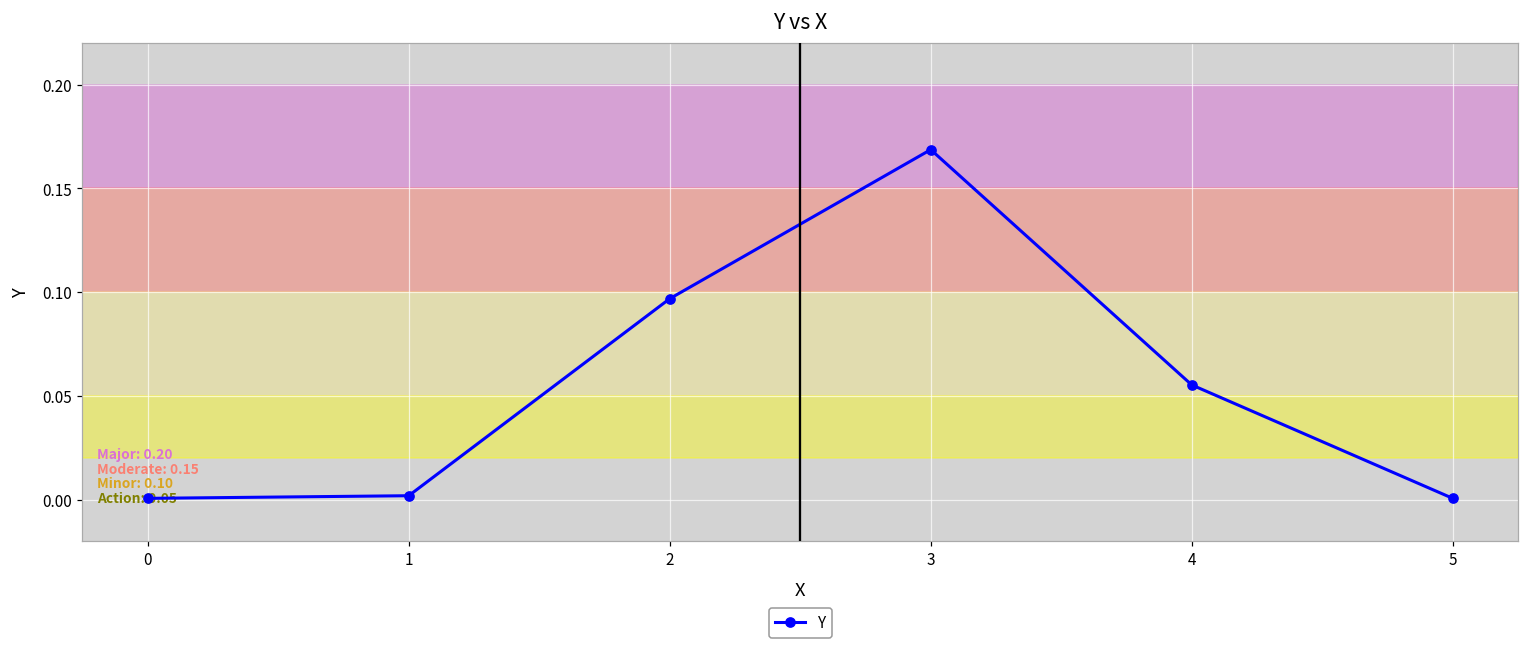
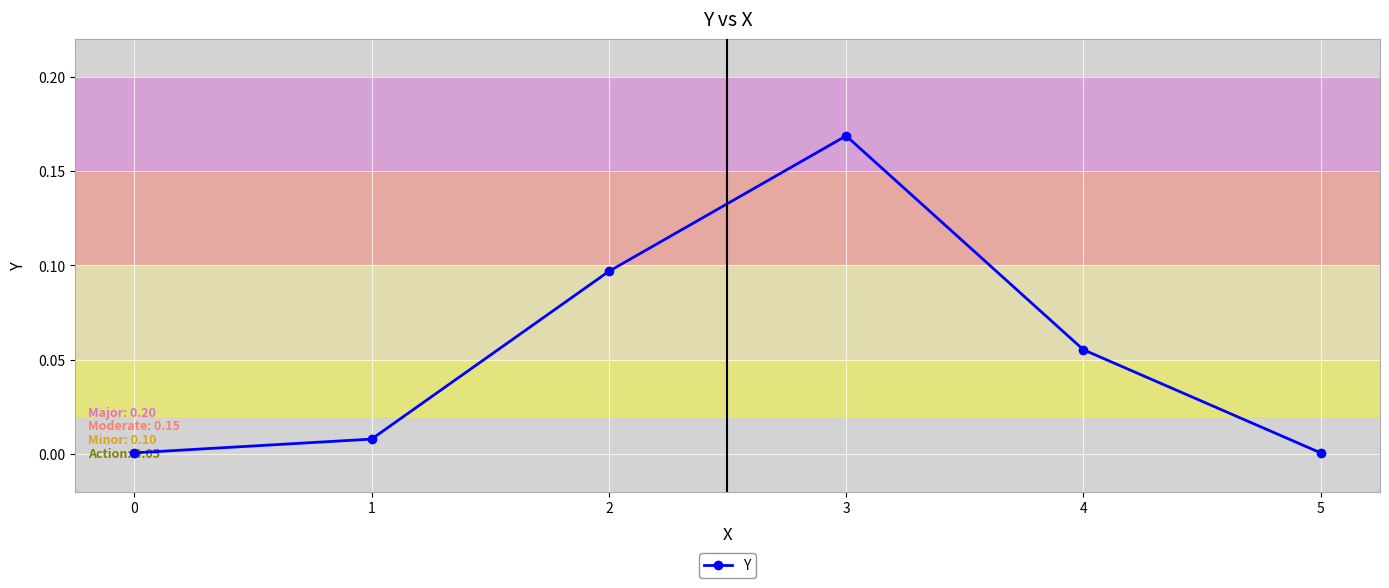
1: 0.002 -> 0.008
